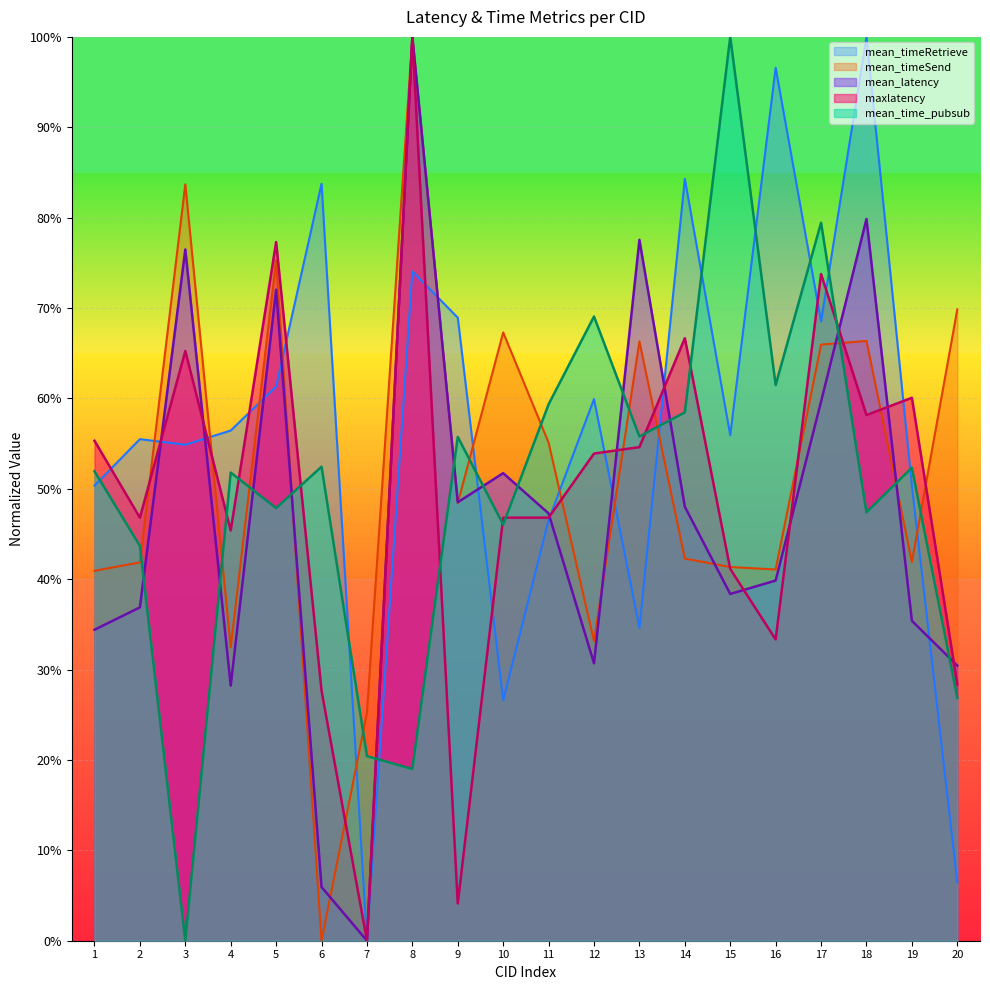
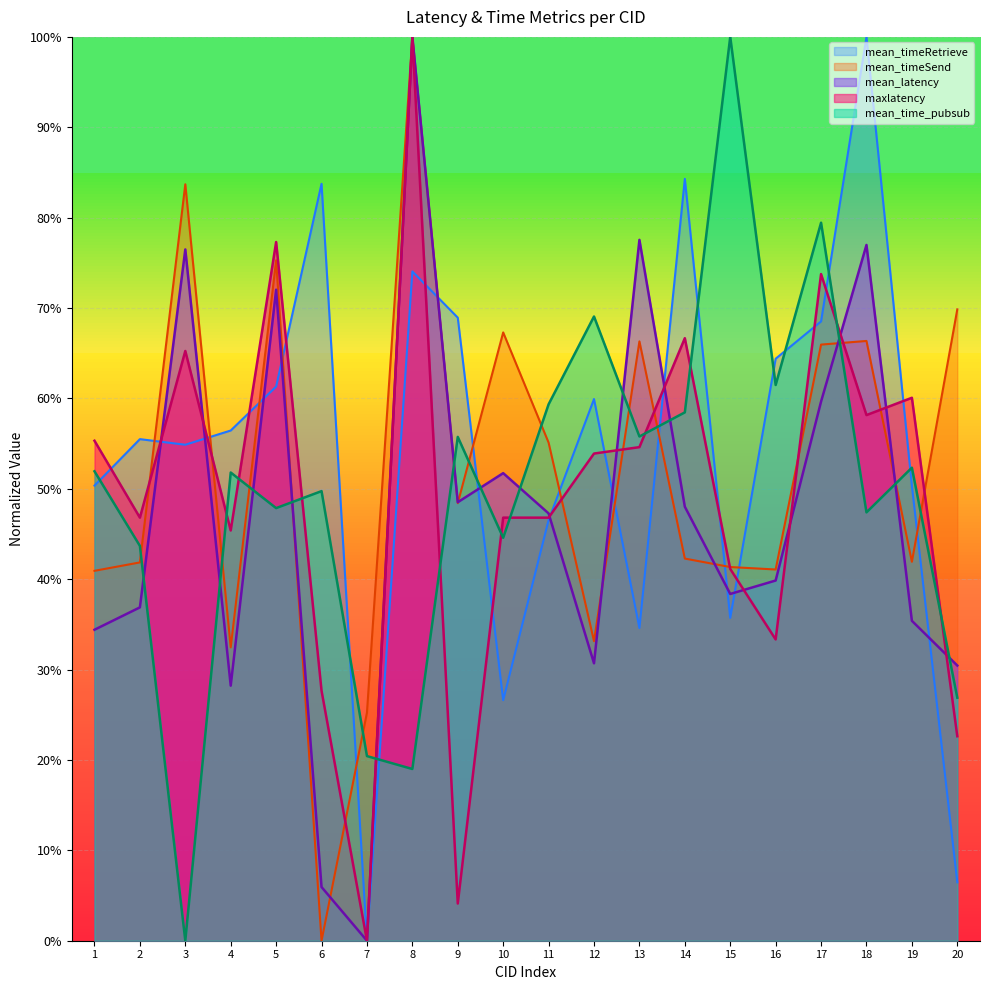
mean_time_pubsub, 6: 52% -> 50%
mean_time_pubsub, 10: 46% -> 45%
mean_timeRetrieve, 15: 56% -> 36%
mean_timeRetrieve, 16: 97% -> 64%
mean_latency, 18: 80% -> 77%
maxlatency, 20: 28% -> 23%
